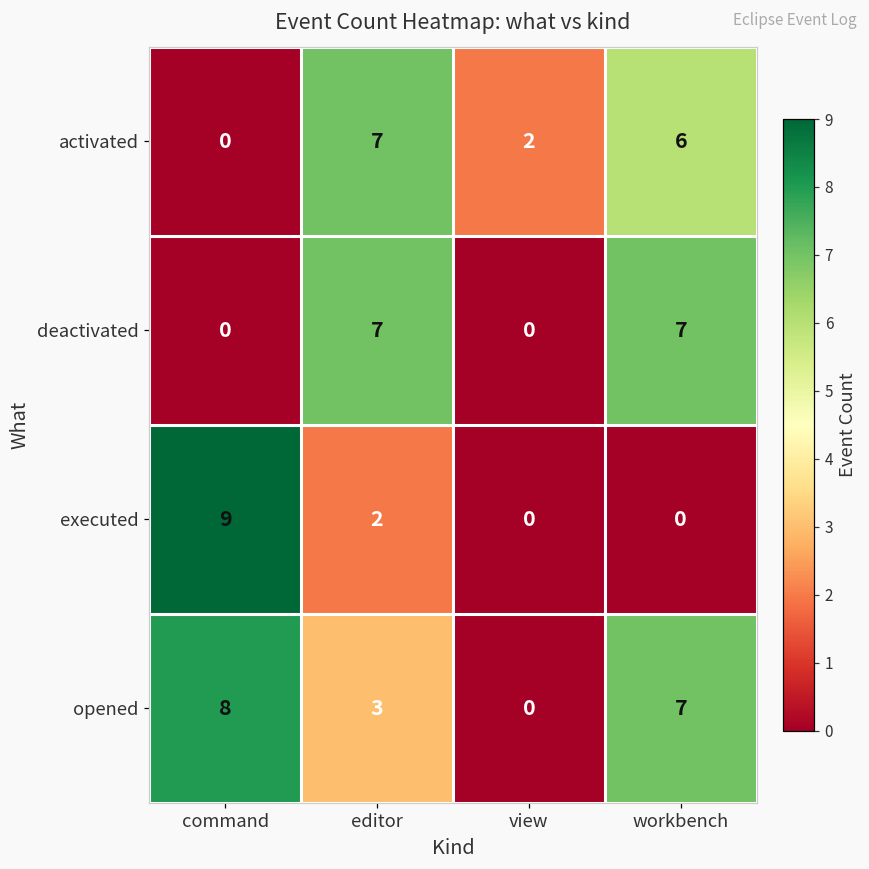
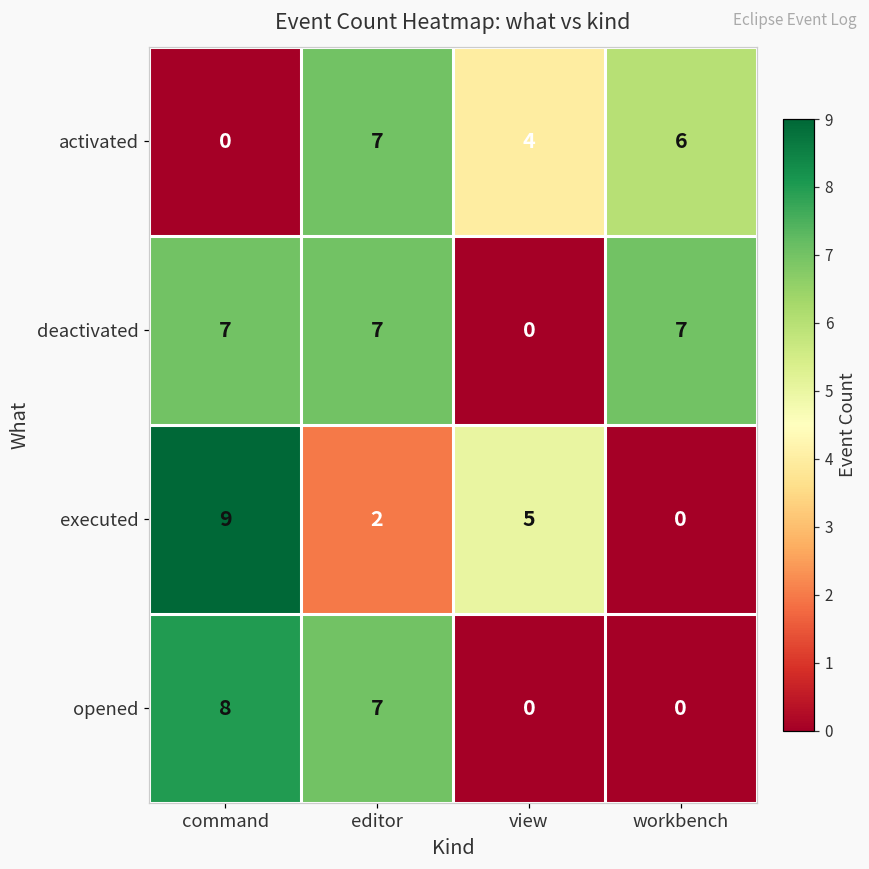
activated, view: 2 -> 4
deactivated, command: 0 -> 7
executed, view: 0 -> 5
opened, editor: 3 -> 7
opened, workbench: 7 -> 0
